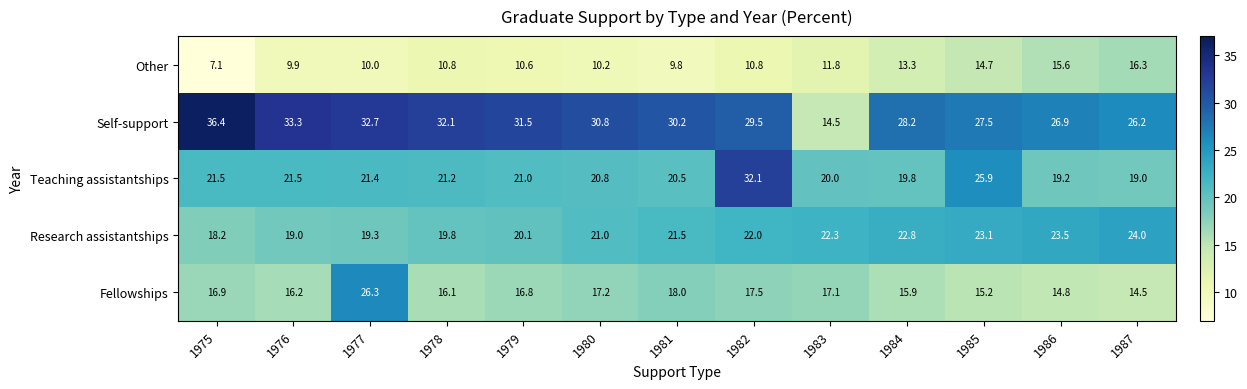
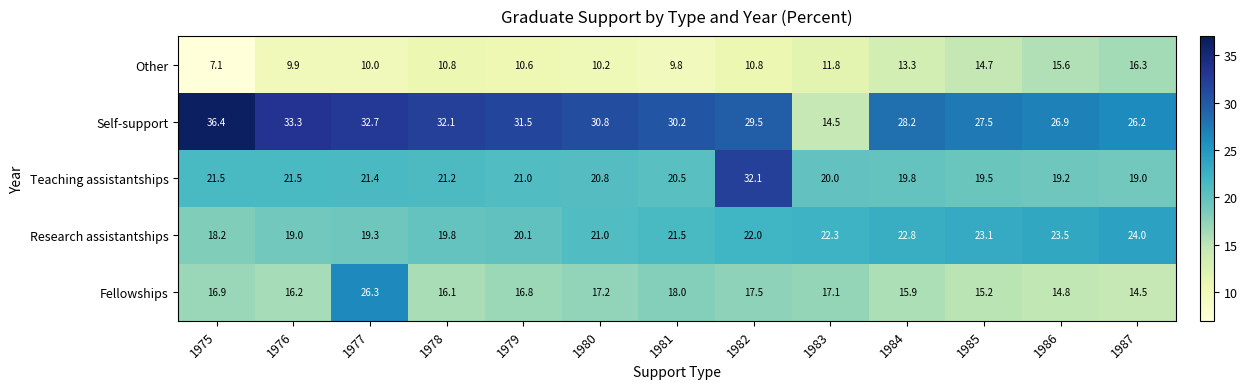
Teaching assistantships, 1985: 25.9 -> 19.5
